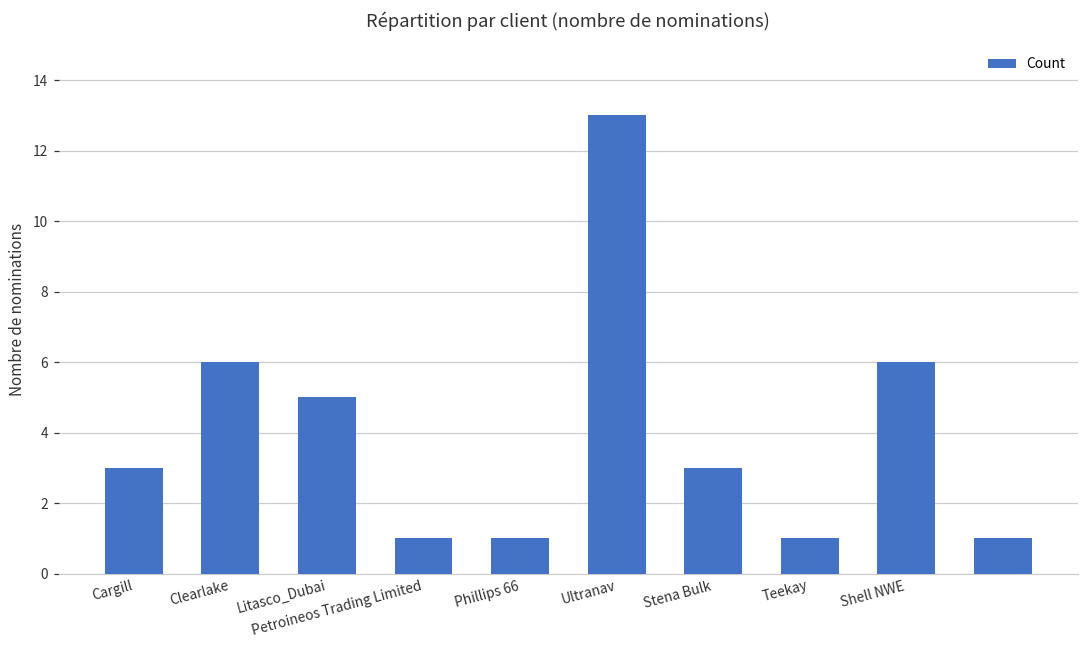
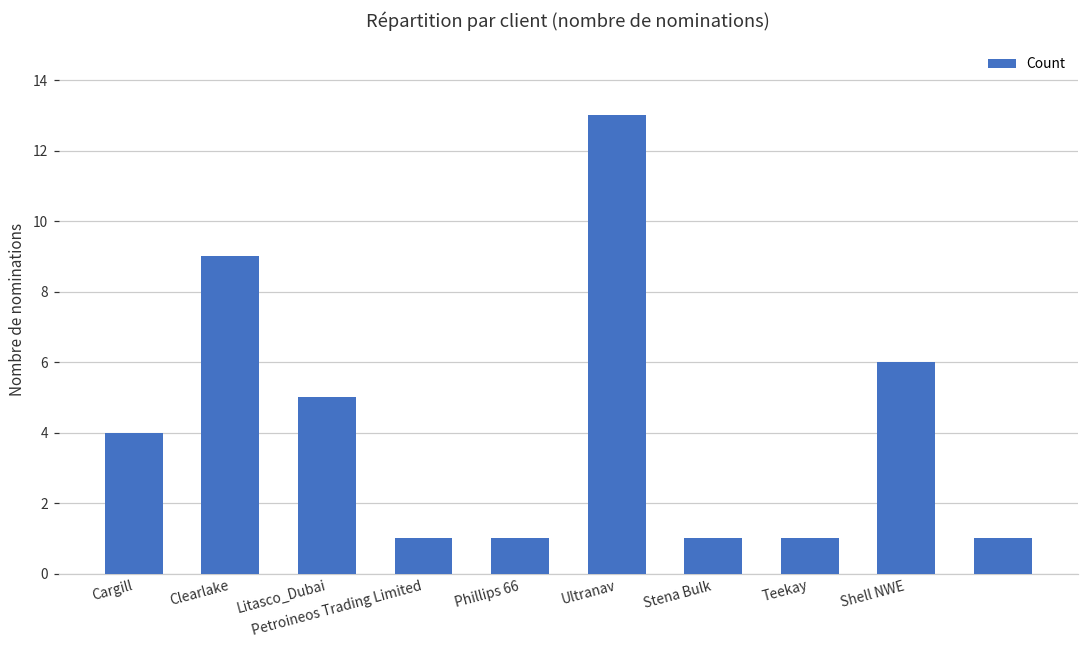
Cargill: 3 -> 4
Clearlake: 6 -> 9
Stena Bulk: 3 -> 1
